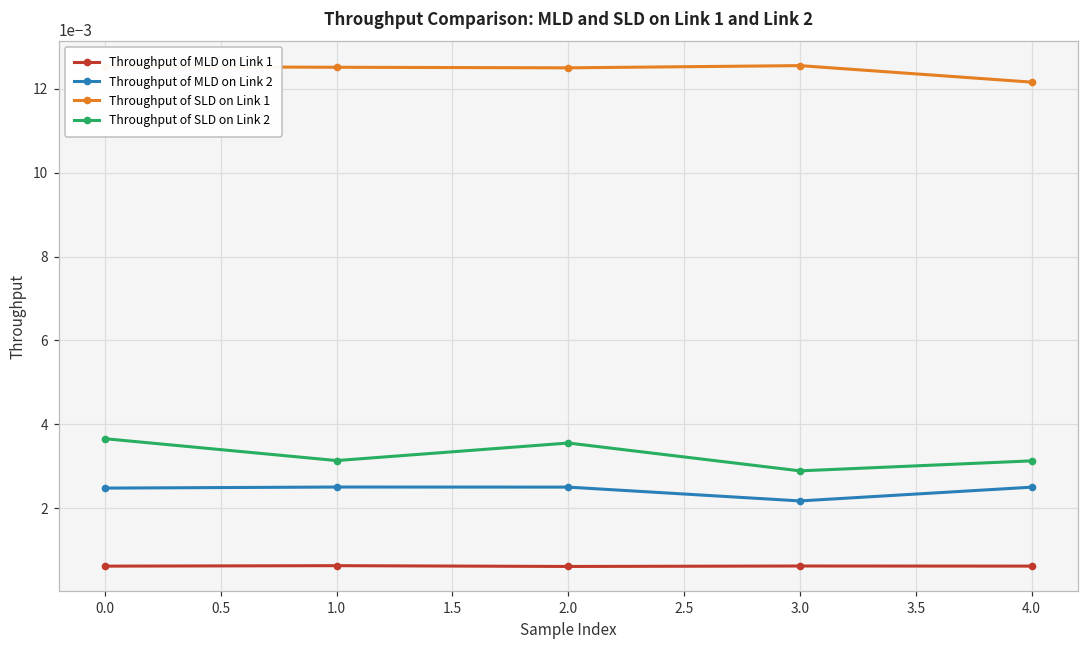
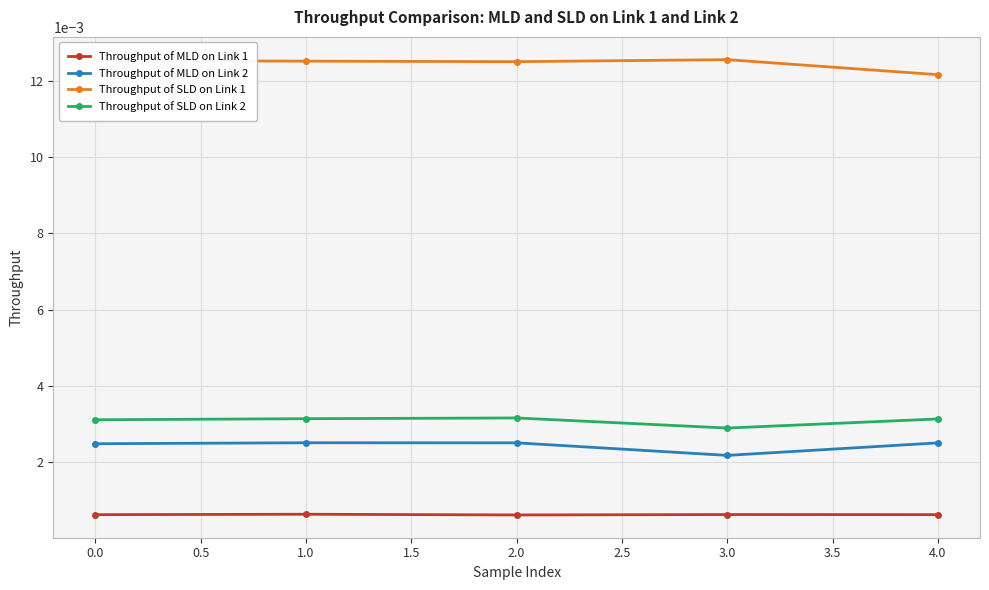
Throughput of SLD on Link 2, 0.0: 0.0037 -> 0.0031
Throughput of SLD on Link 2, 2.0: 0.0036 -> 0.0032
